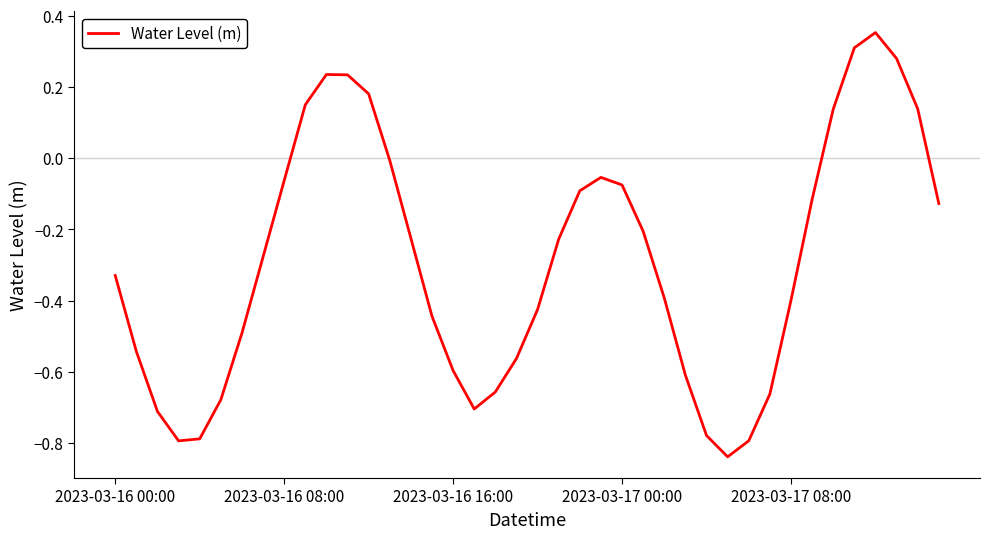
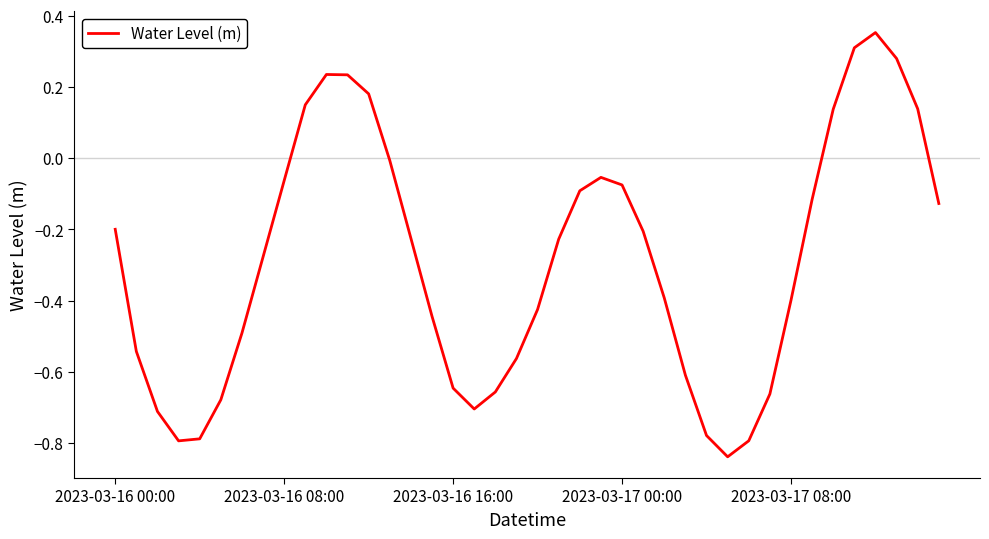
2023-03-16 00:00: -0.33 -> -0.20
2023-03-16 16:00: -0.60 -> -0.65
